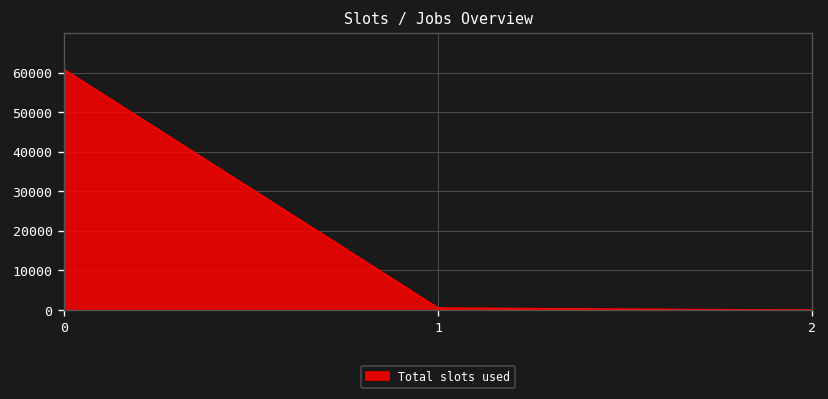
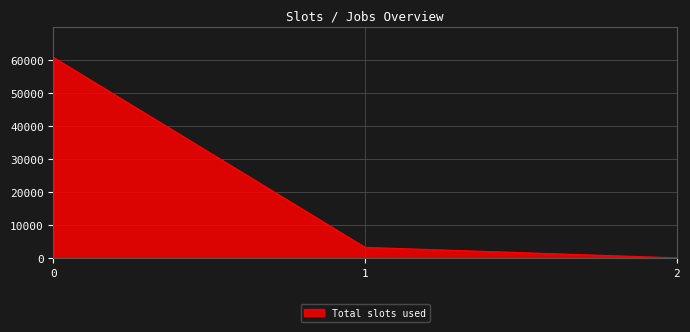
1: 1000 -> 3000
